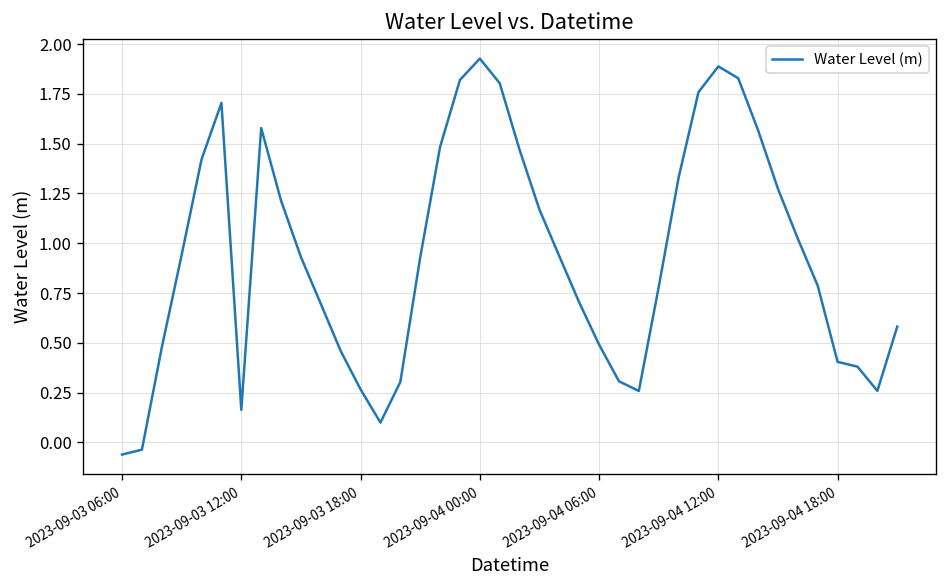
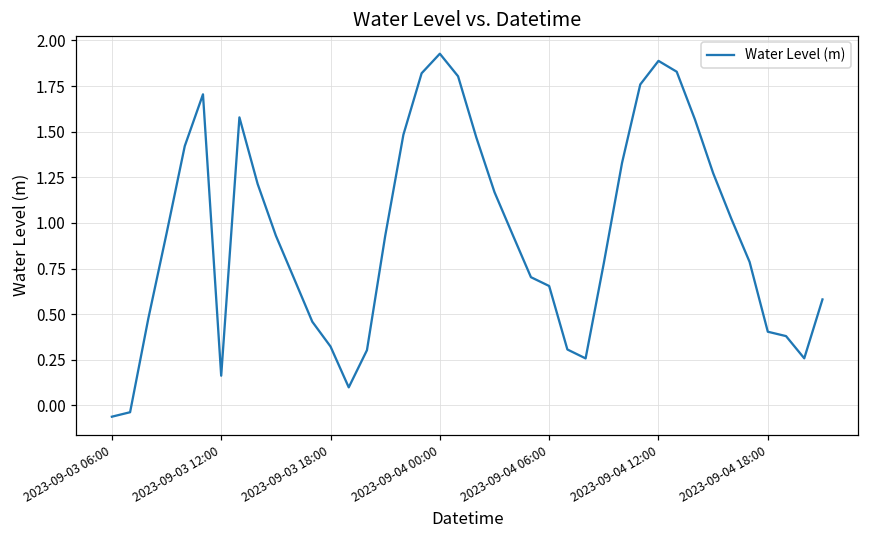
2023-09-03 18:00: 0.27 -> 0.32
2023-09-04 06:00: 0.49 -> 0.65
